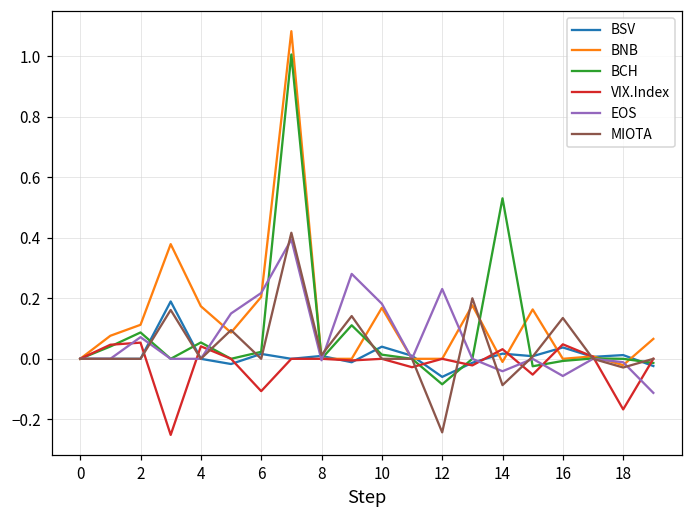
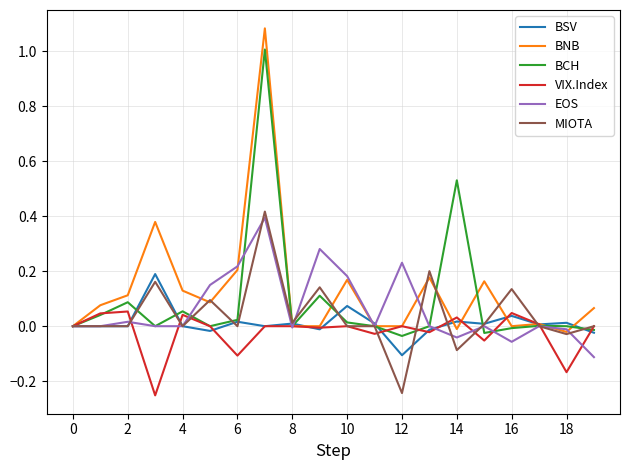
EOS, 2: 0.07 -> 0.02
BNB, 4: 0.17 -> 0.13
BSV, 10: 0.04 -> 0.07
BSV, 12: -0.06 -> -0.11
BCH, 12: -0.08 -> -0.04
